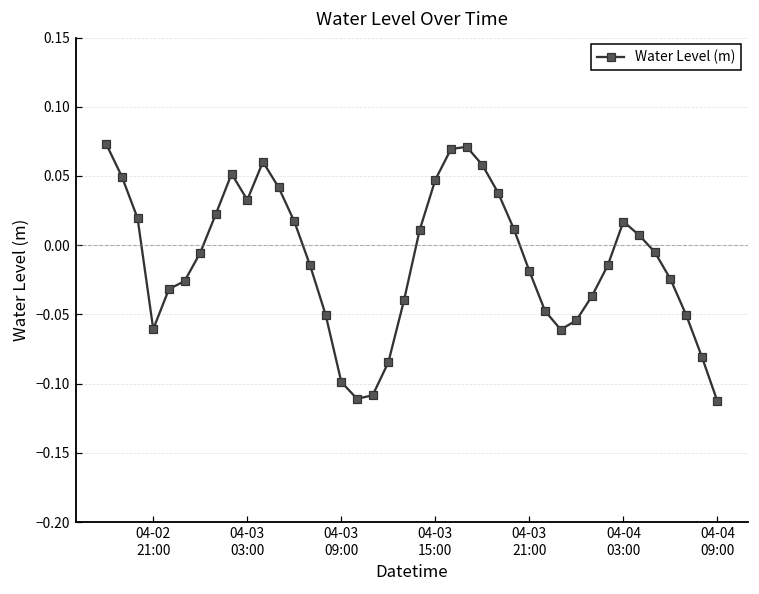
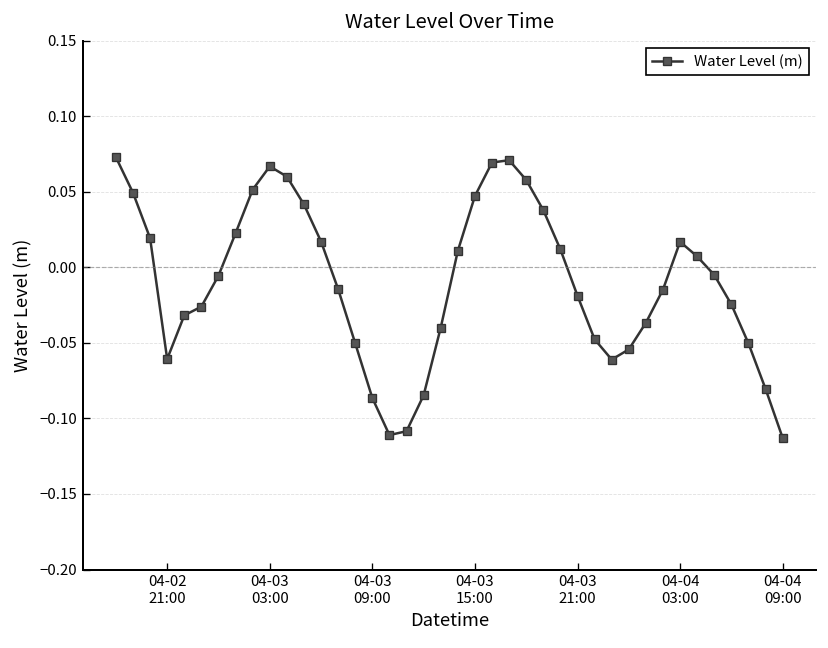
04-03 03:00: 0.033 -> 0.067
04-03 09:00: -0.099 -> -0.086
